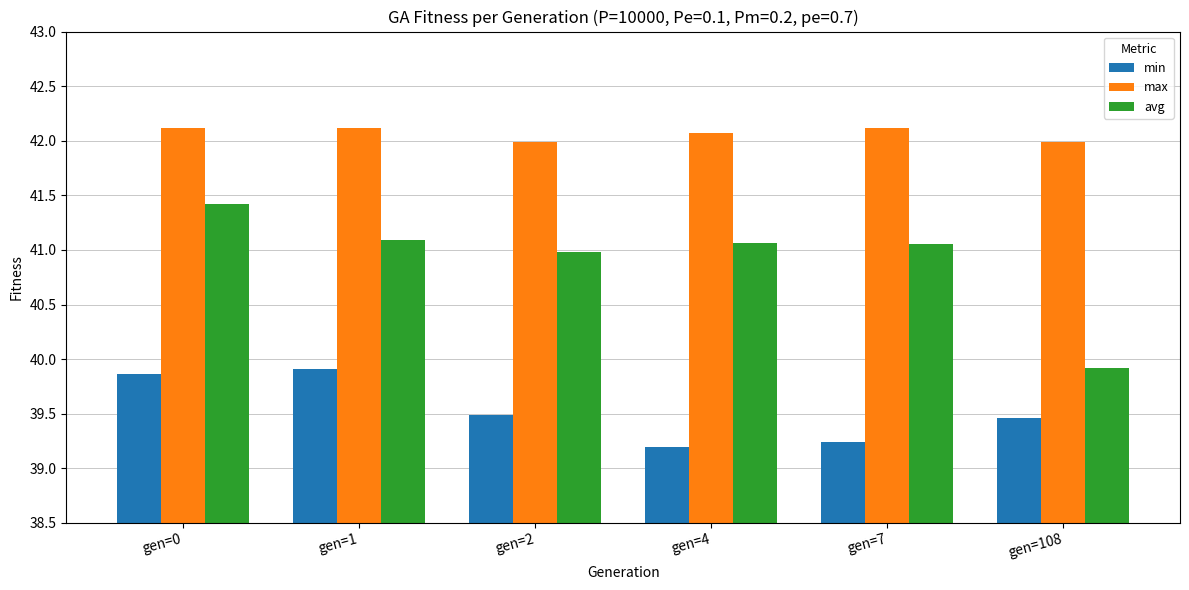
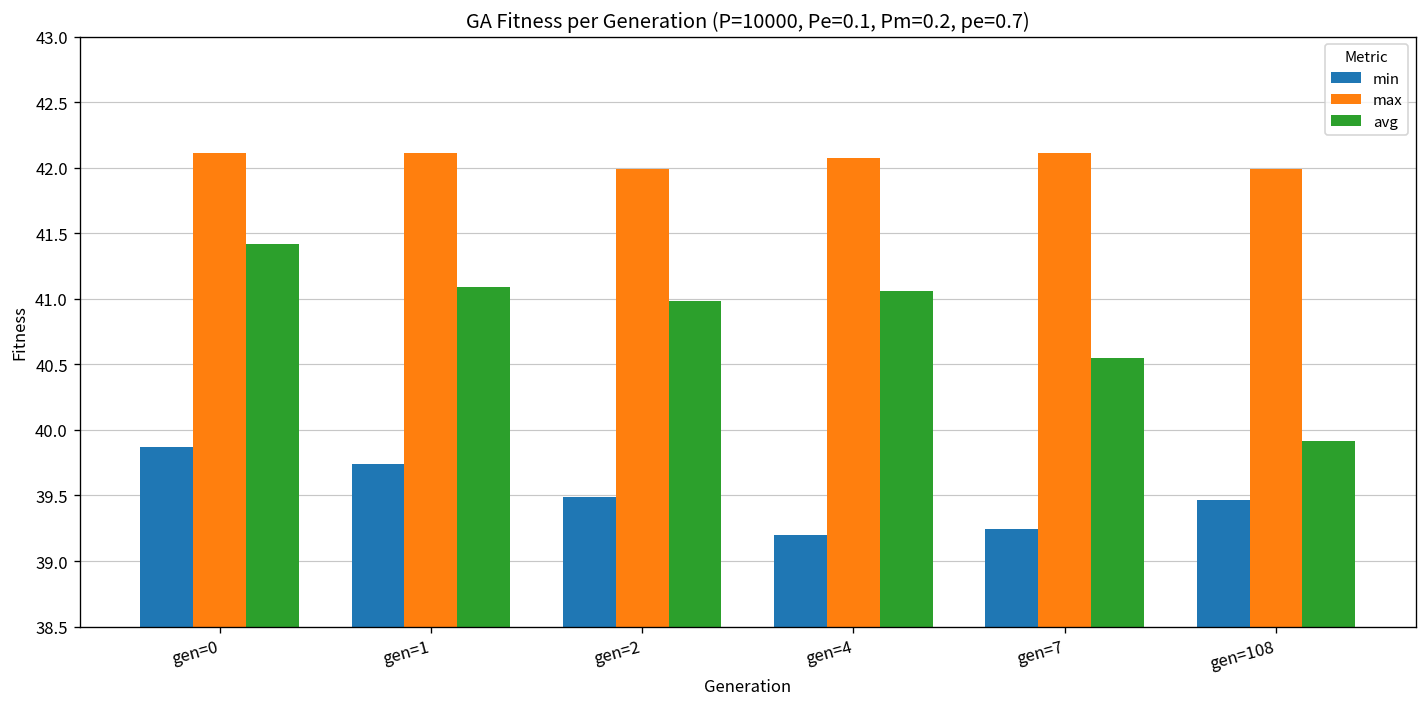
min, gen=1: 39.91 -> 39.74
avg, gen=7: 41.05 -> 40.55
